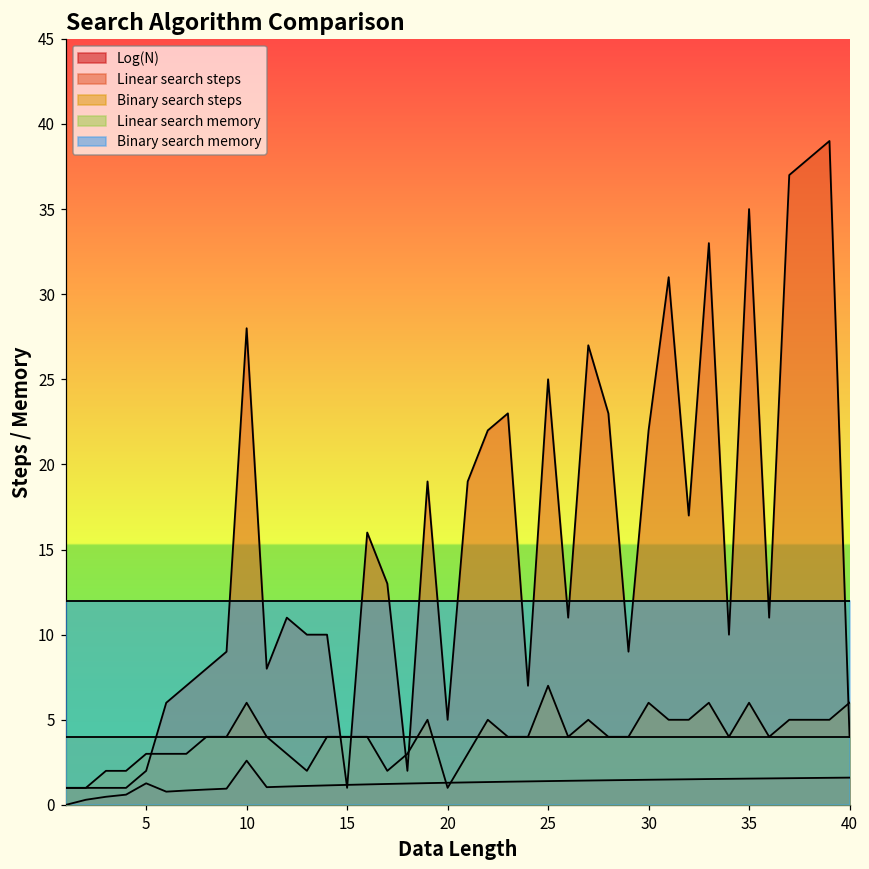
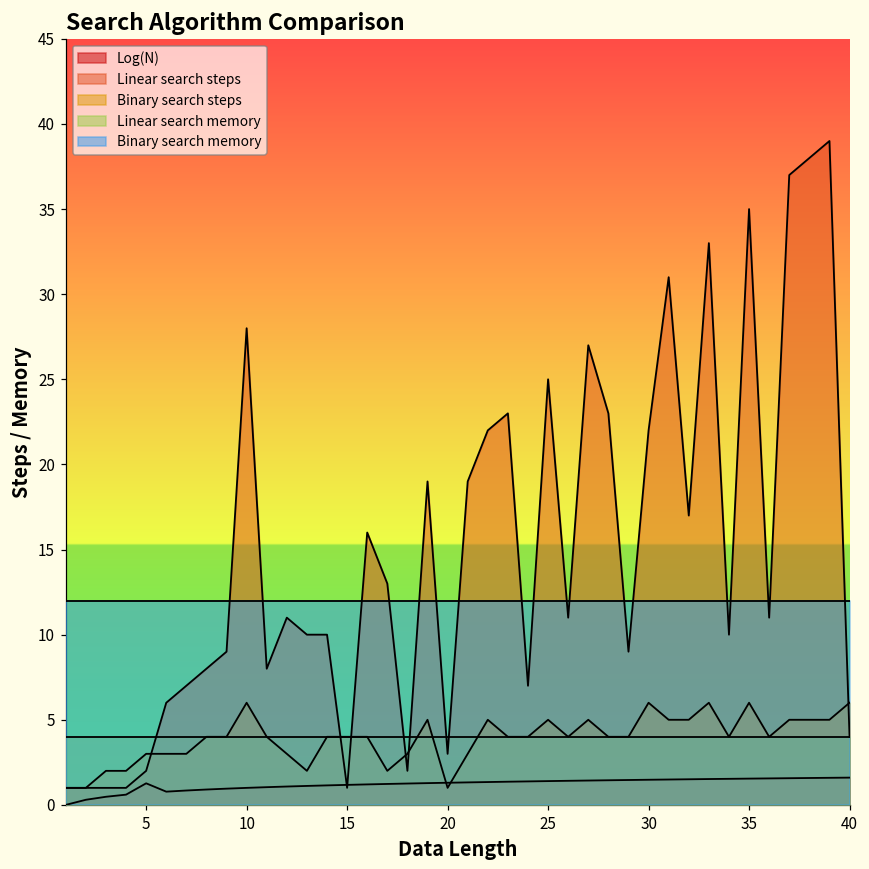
Log(N), 10: 2.6 -> 1.0
Linear search steps, 20: 5 -> 3
Binary search steps, 25: 7 -> 5
